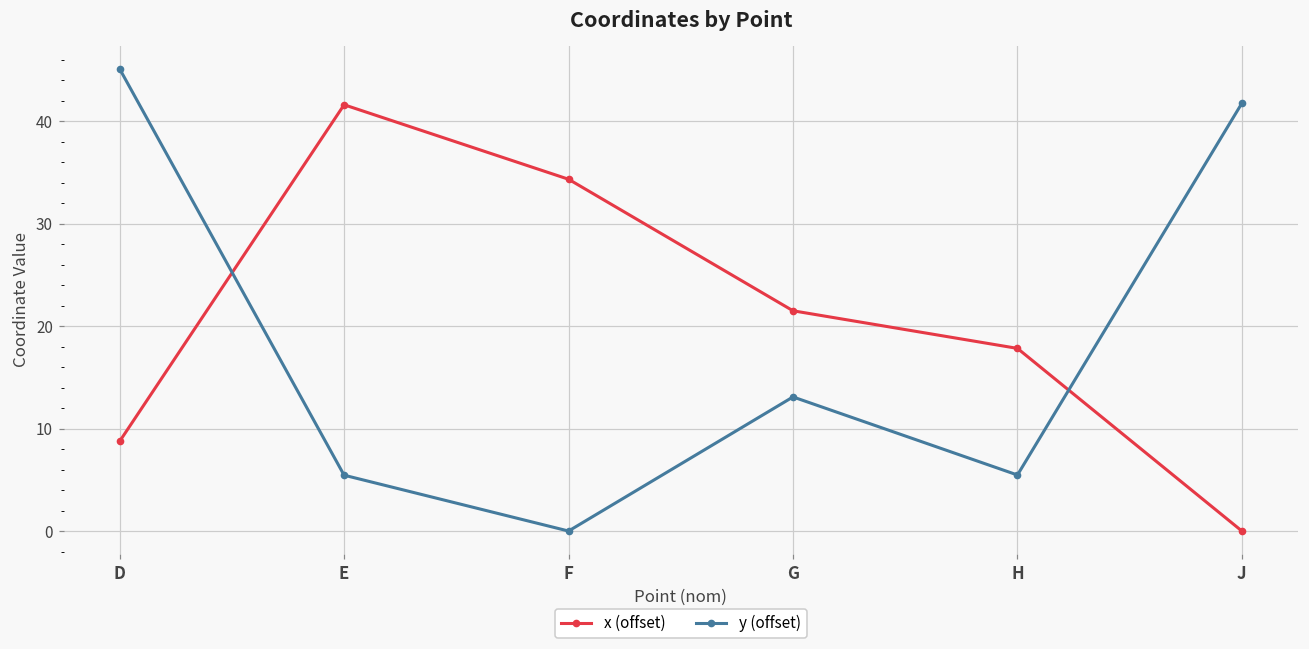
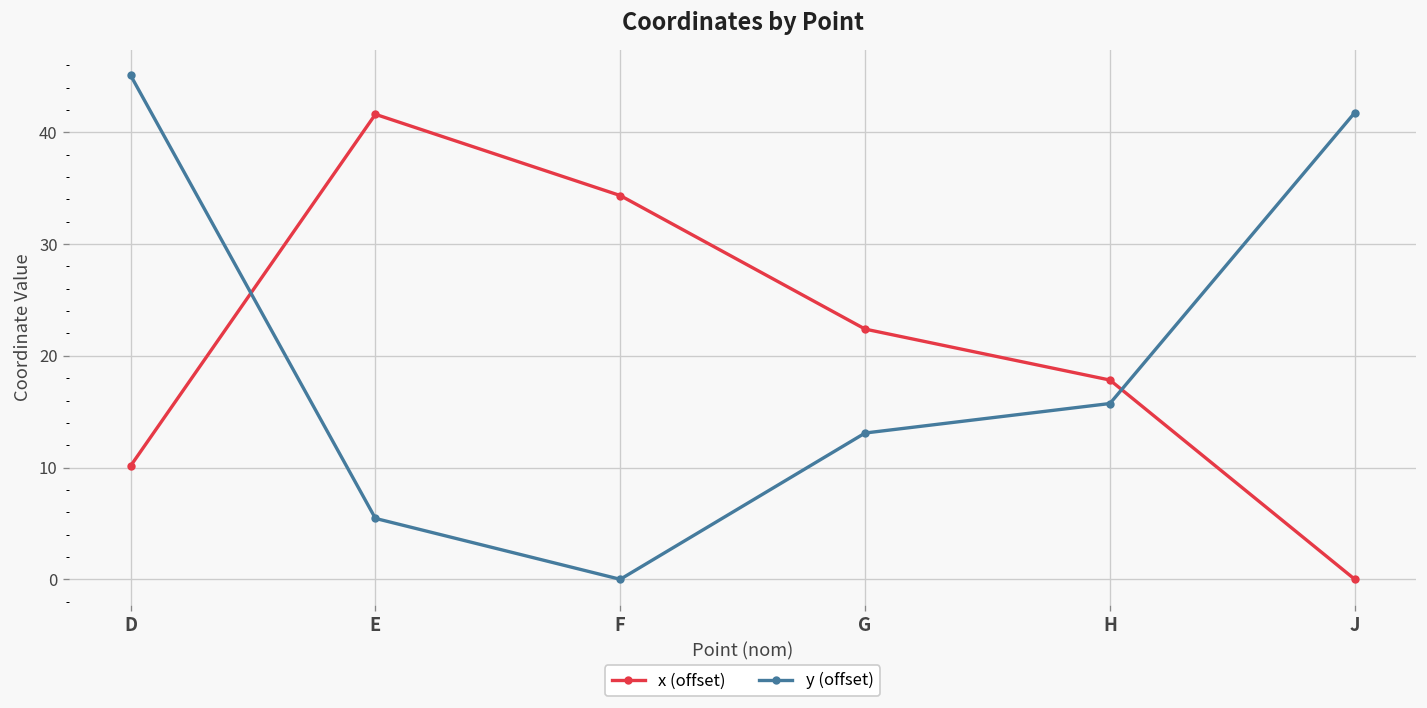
x (offset), D: 9 -> 10
x (offset), G: 21.5 -> 22.4
y (offset), H: 5 -> 16
